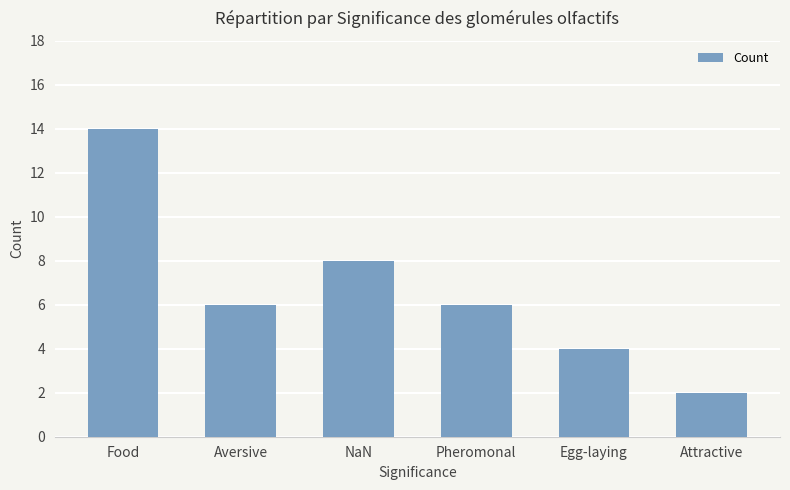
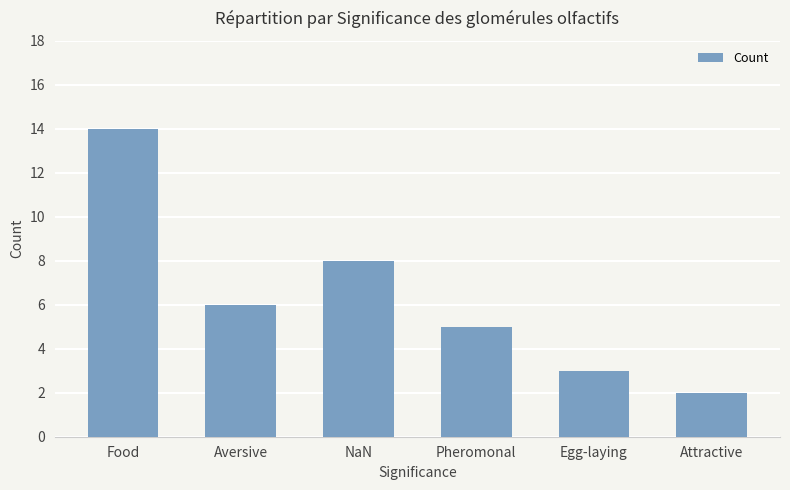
Pheromonal: 6 -> 5
Egg-laying: 4 -> 3
